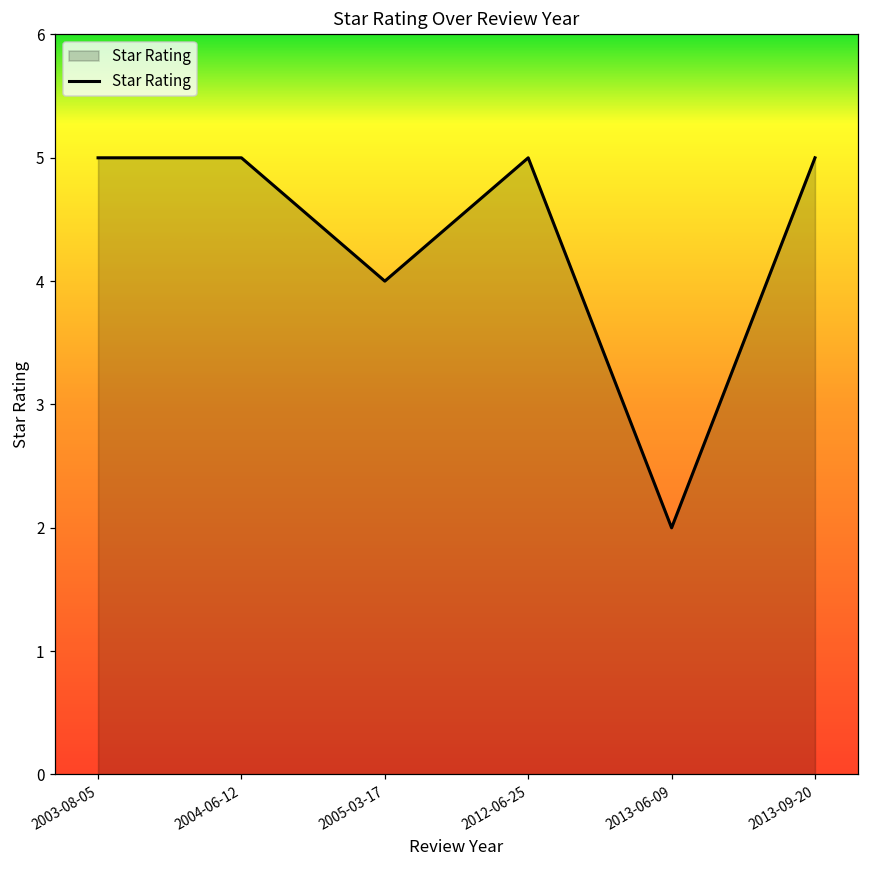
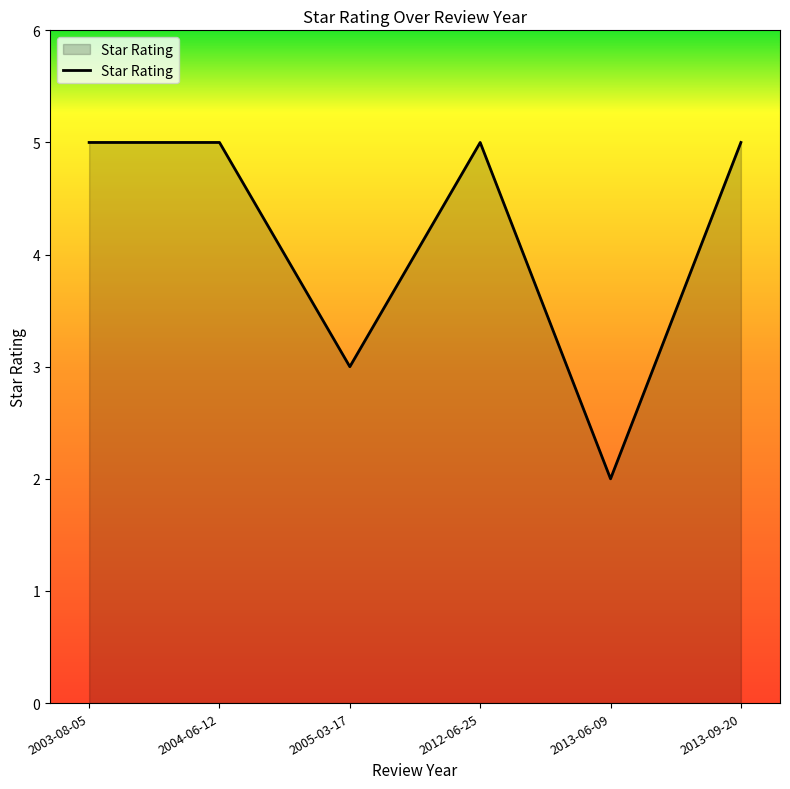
2005-03-17: 4 -> 3
